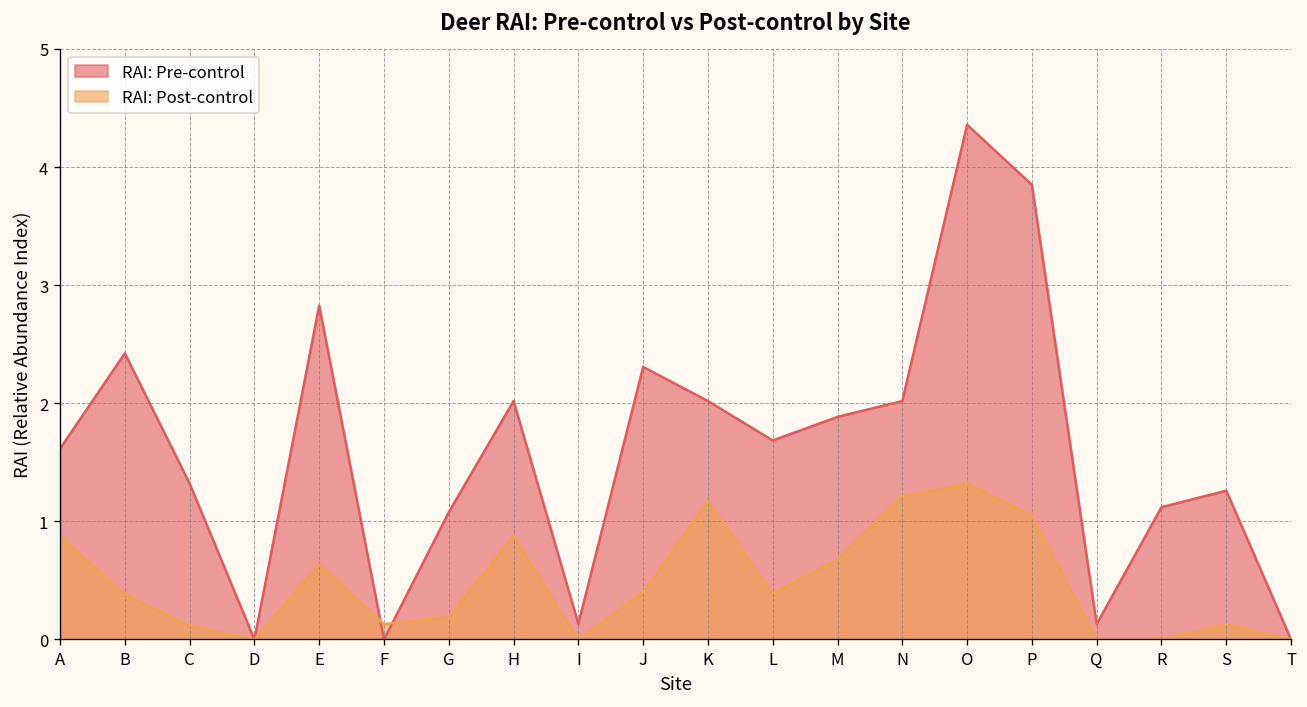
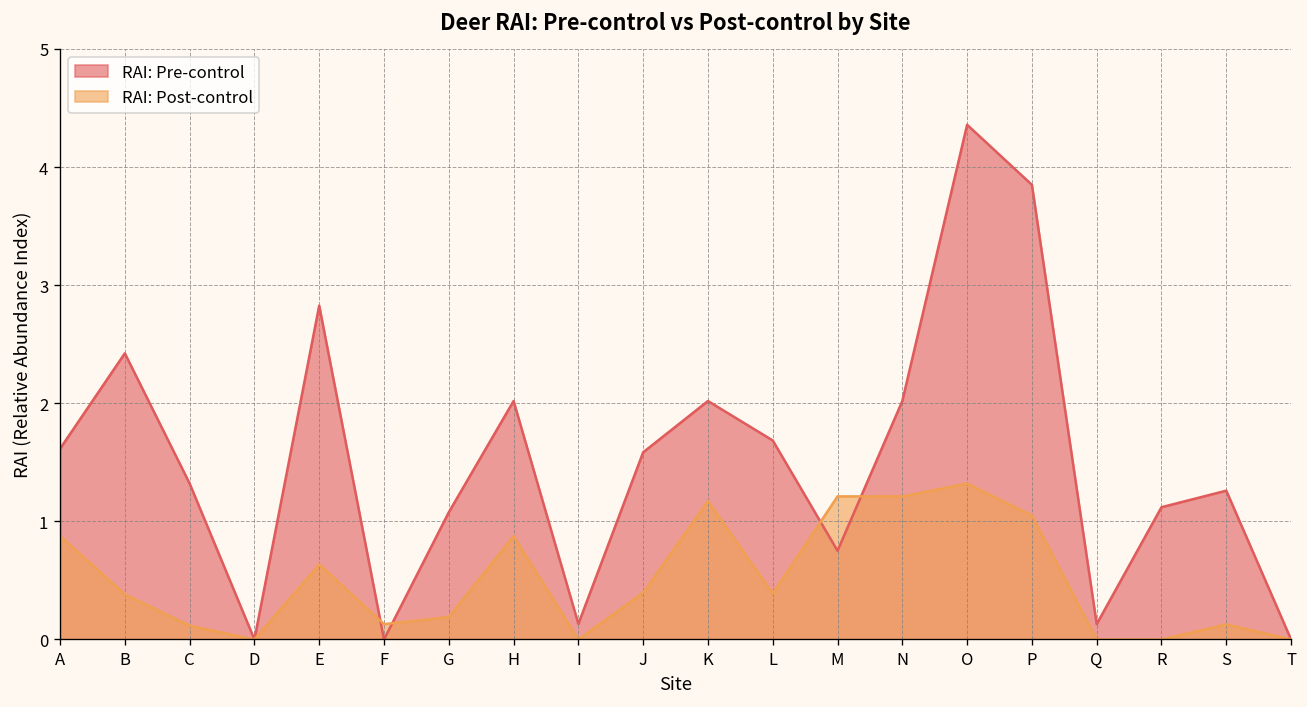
RAI: Pre-control, J: 2.3 -> 1.6
RAI: Pre-control, M: 1.9 -> 0.8
RAI: Post-control, M: 0.7 -> 1.2
